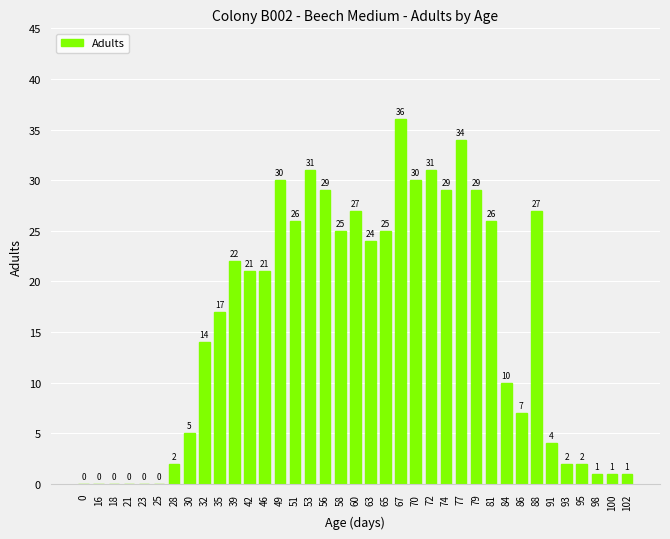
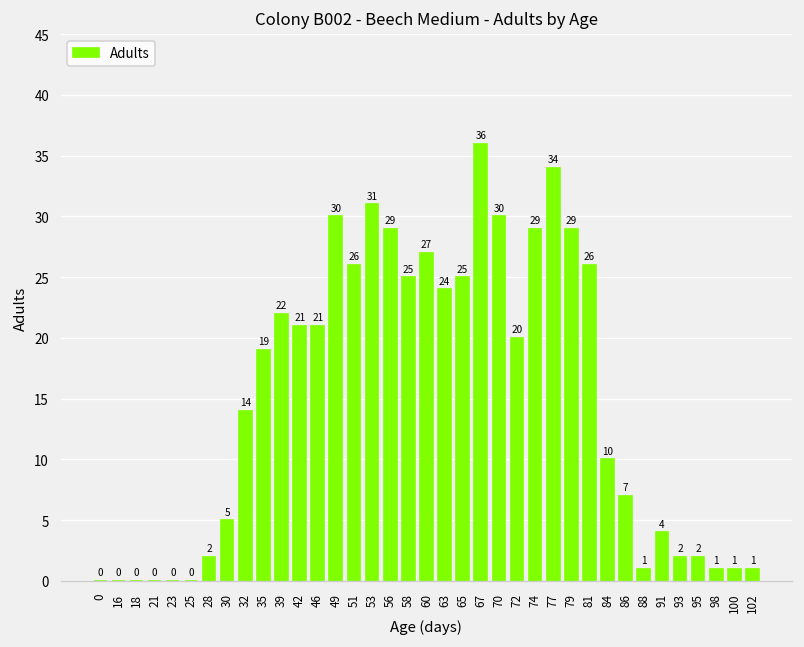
35: 17 -> 19
72: 31 -> 20
88: 27 -> 1
